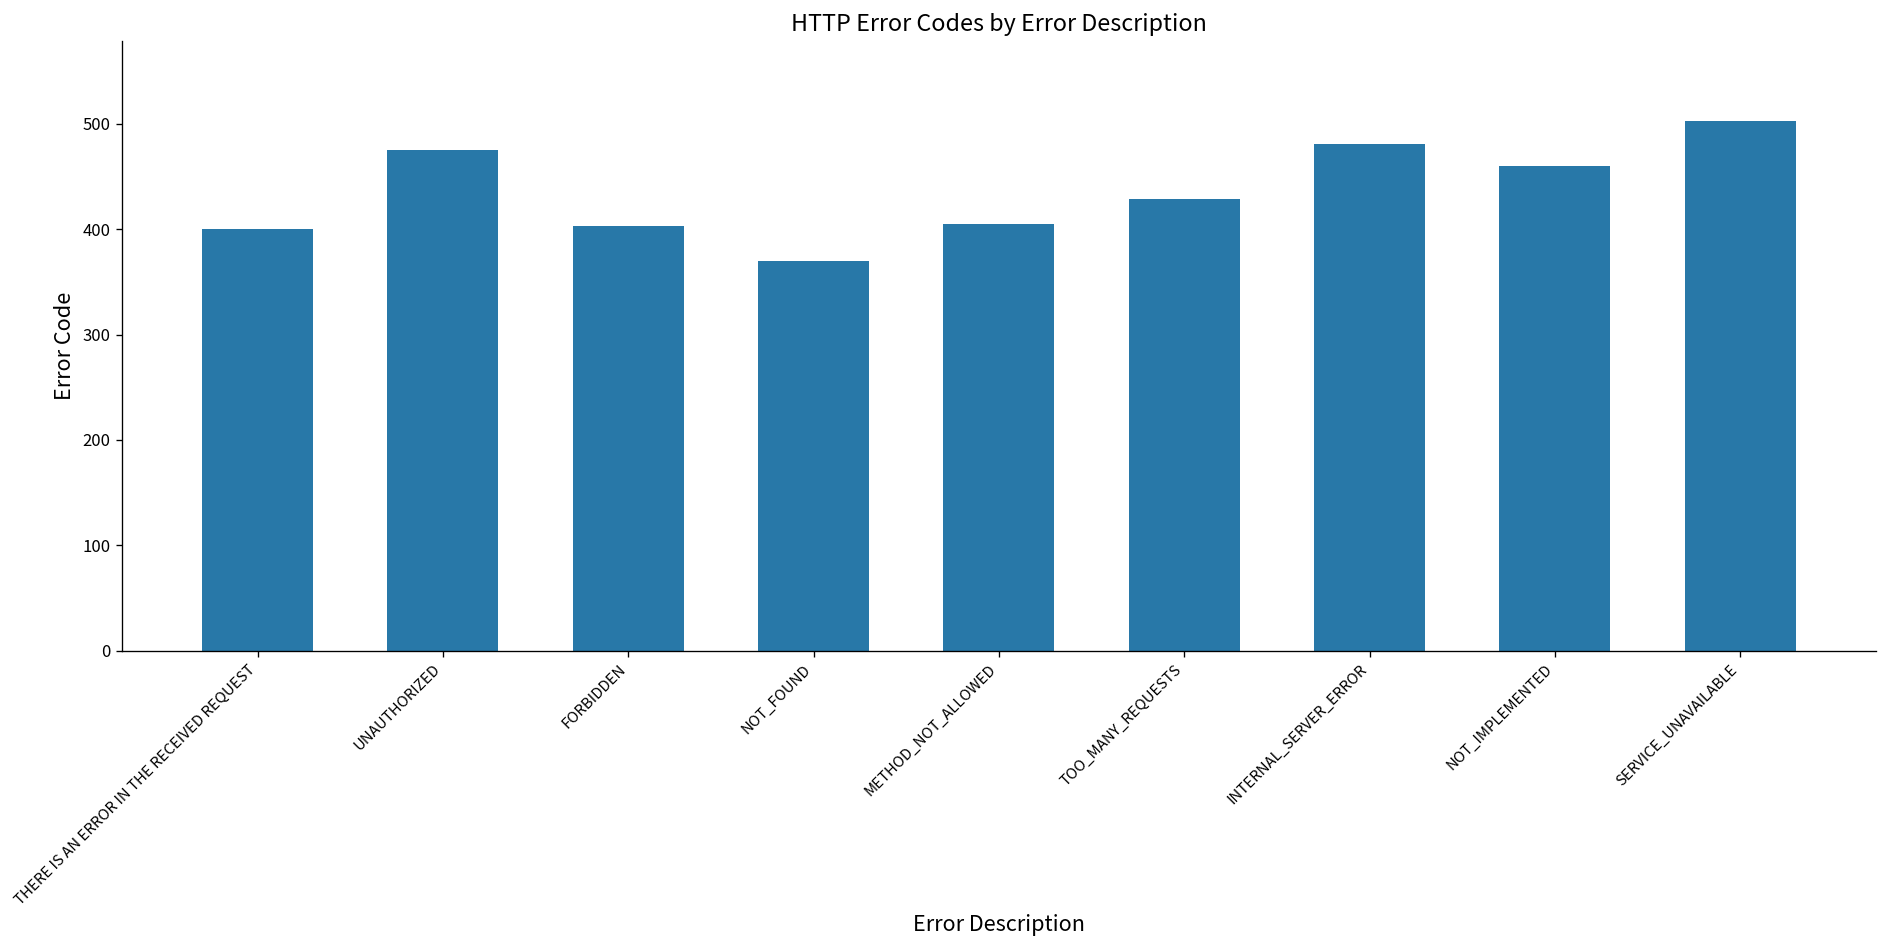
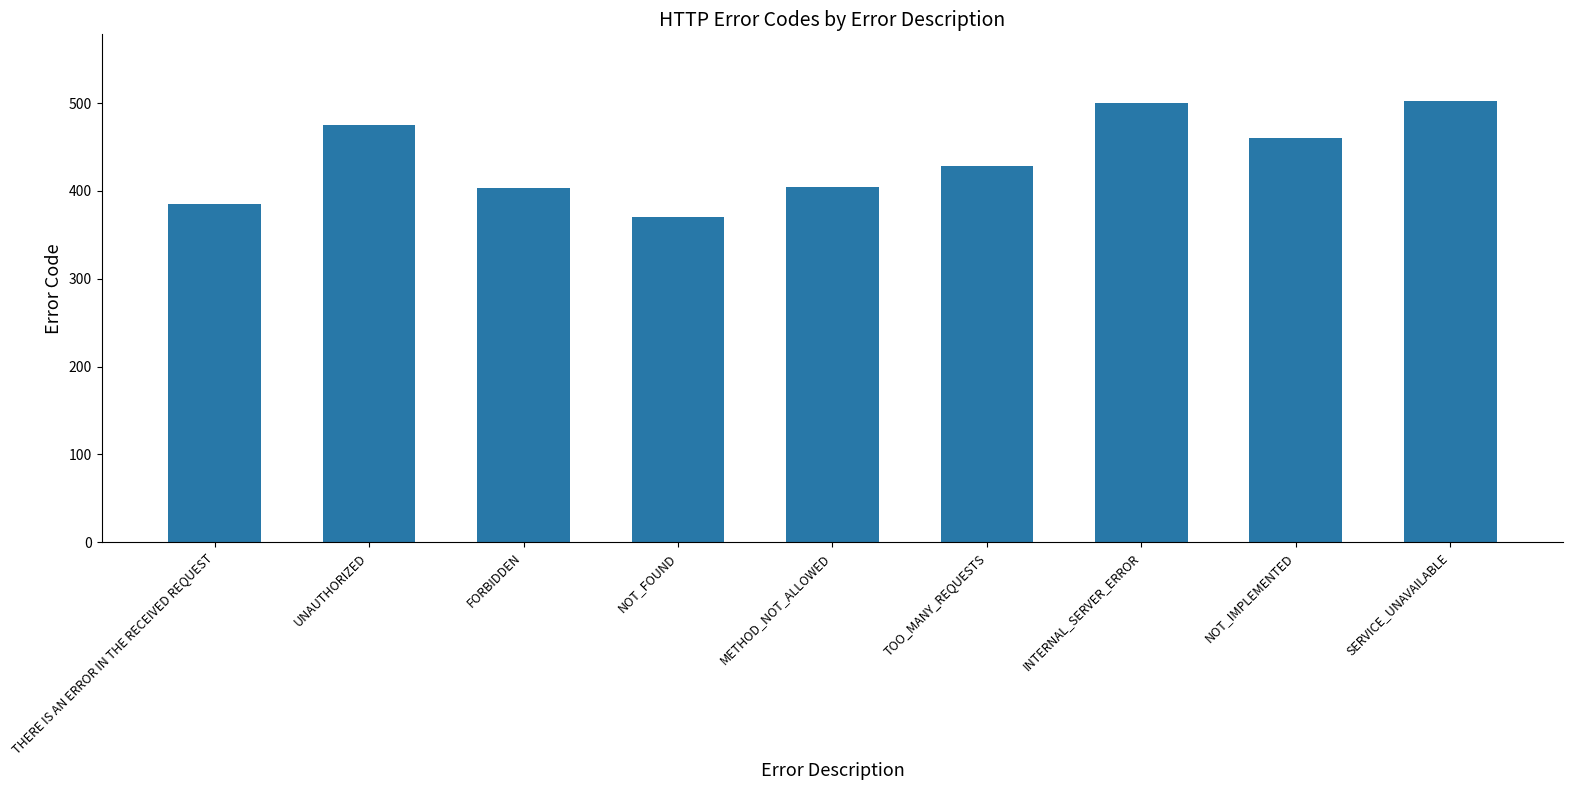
THERE IS AN ERROR IN THE RECEIVED REQUEST: 400 -> 390
INTERNAL_SERVER_ERROR: 480 -> 500
